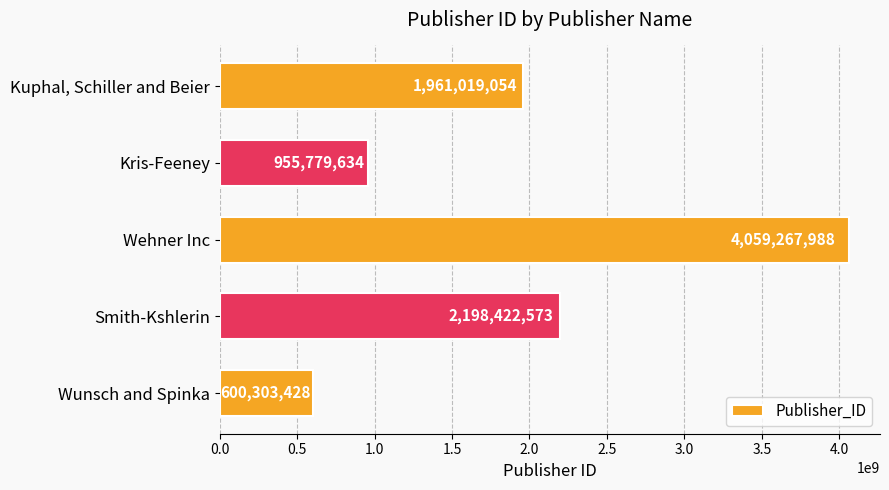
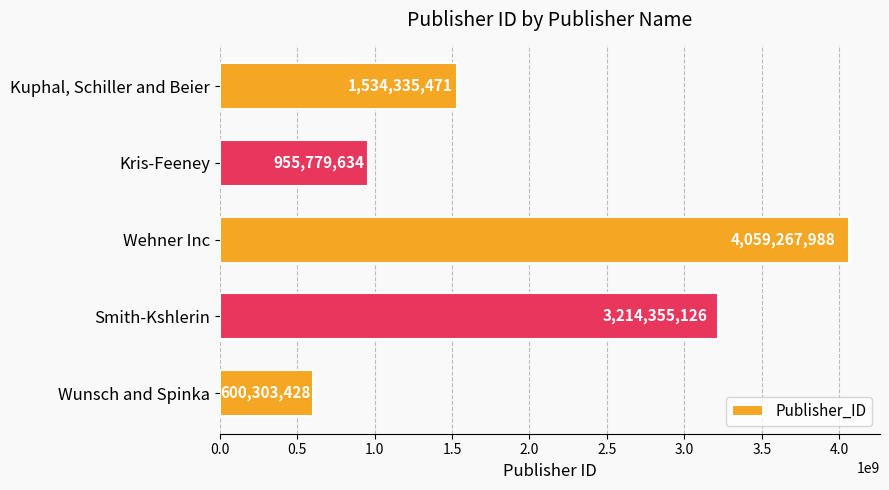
Kuphal, Schiller and Beier: 1,961,019,054 -> 1,534,335,471
Smith-Kshlerin: 2,198,422,573 -> 3,214,355,126
